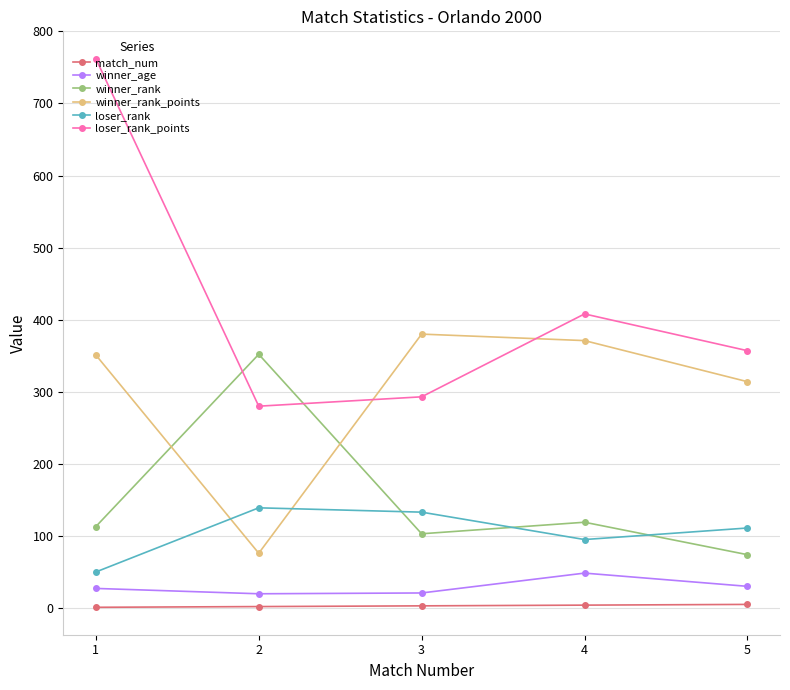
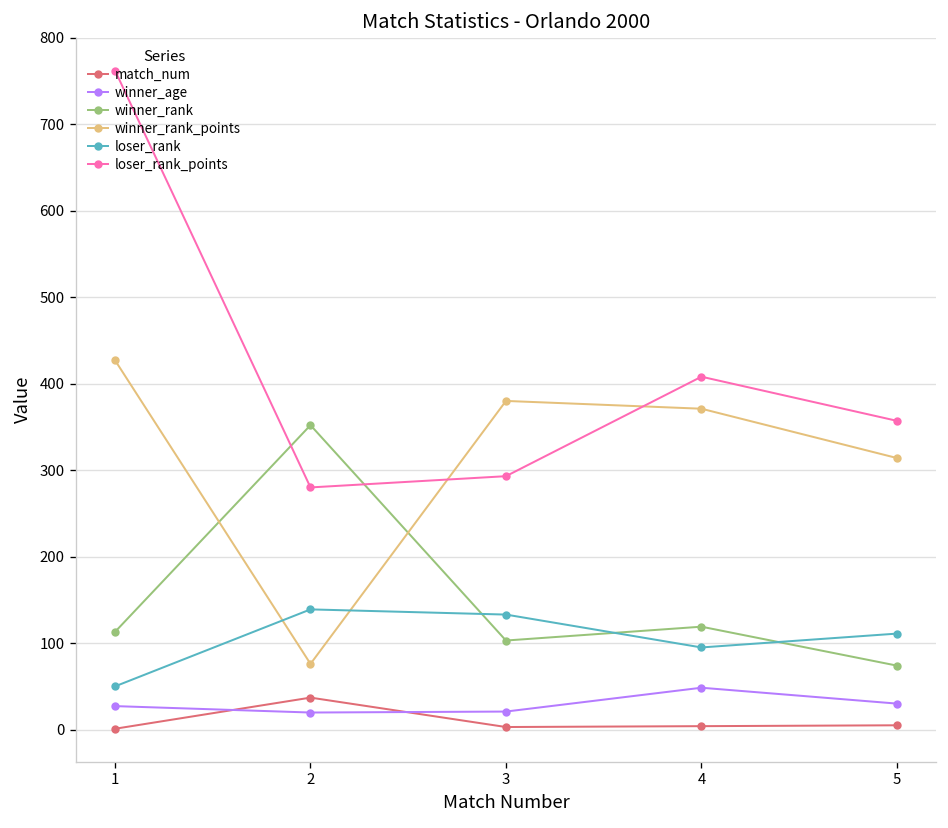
winner_rank_points, 1: 350 -> 430
match_num, 2: 0 -> 40
